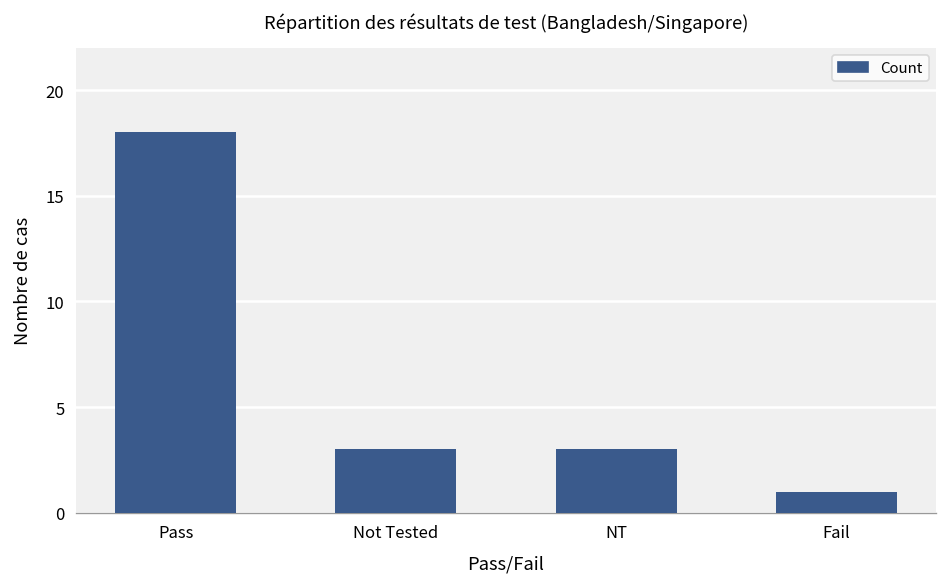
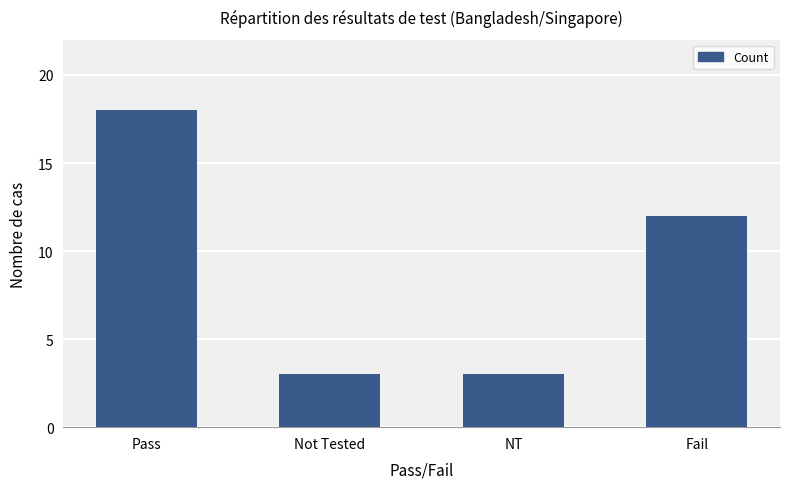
Fail: 1 -> 12
